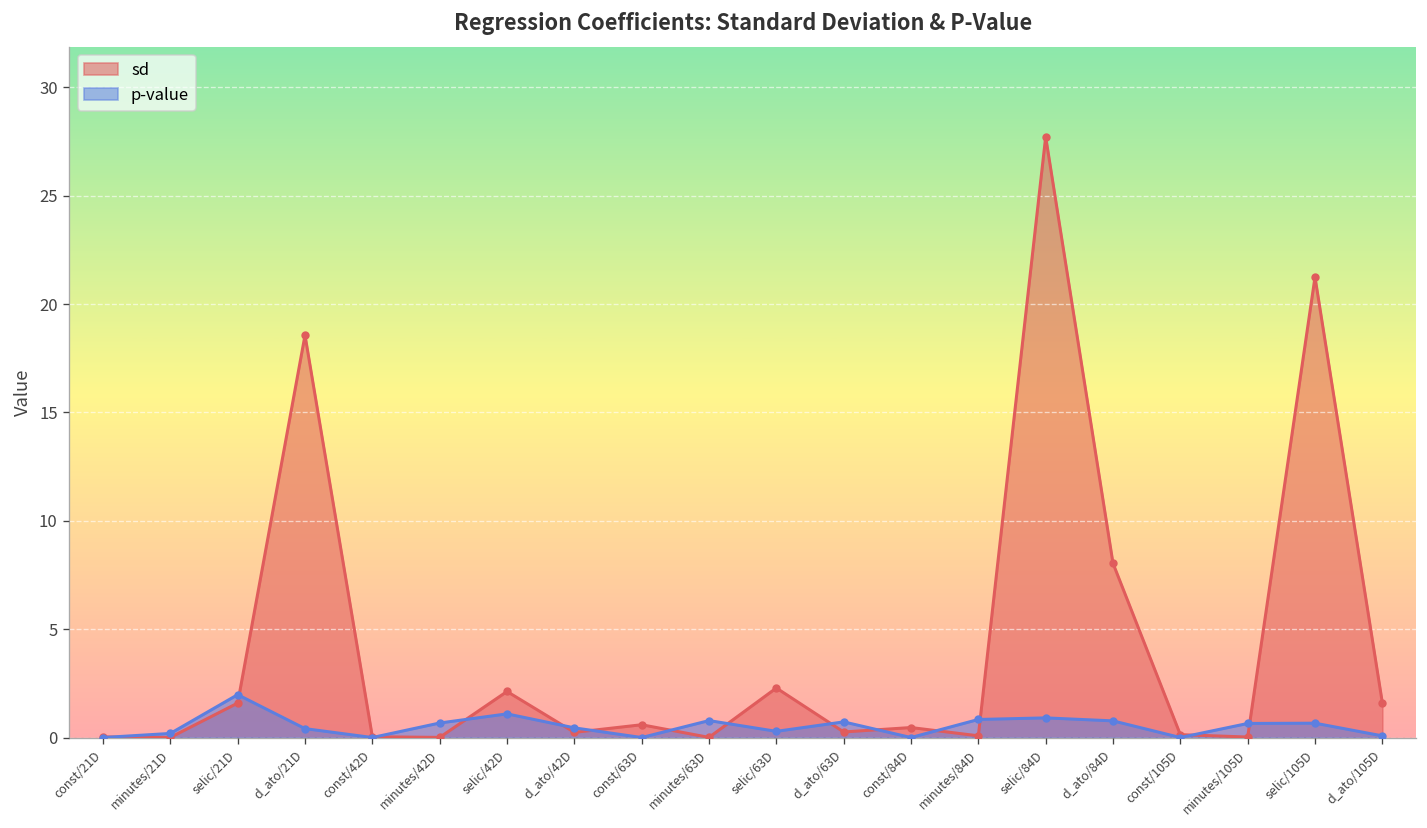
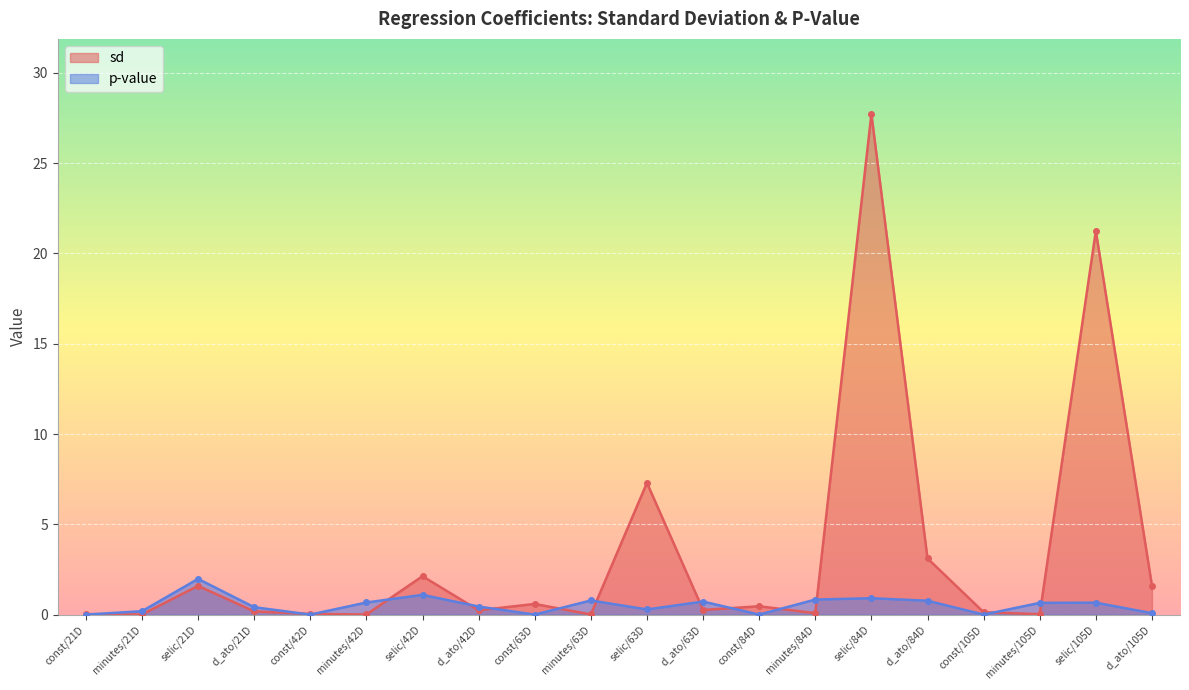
sd, d_ato/21D: 18.6 -> 0.2
sd, selic/63D: 2.3 -> 7.3
sd, d_ato/84D: 8.0 -> 3.1
